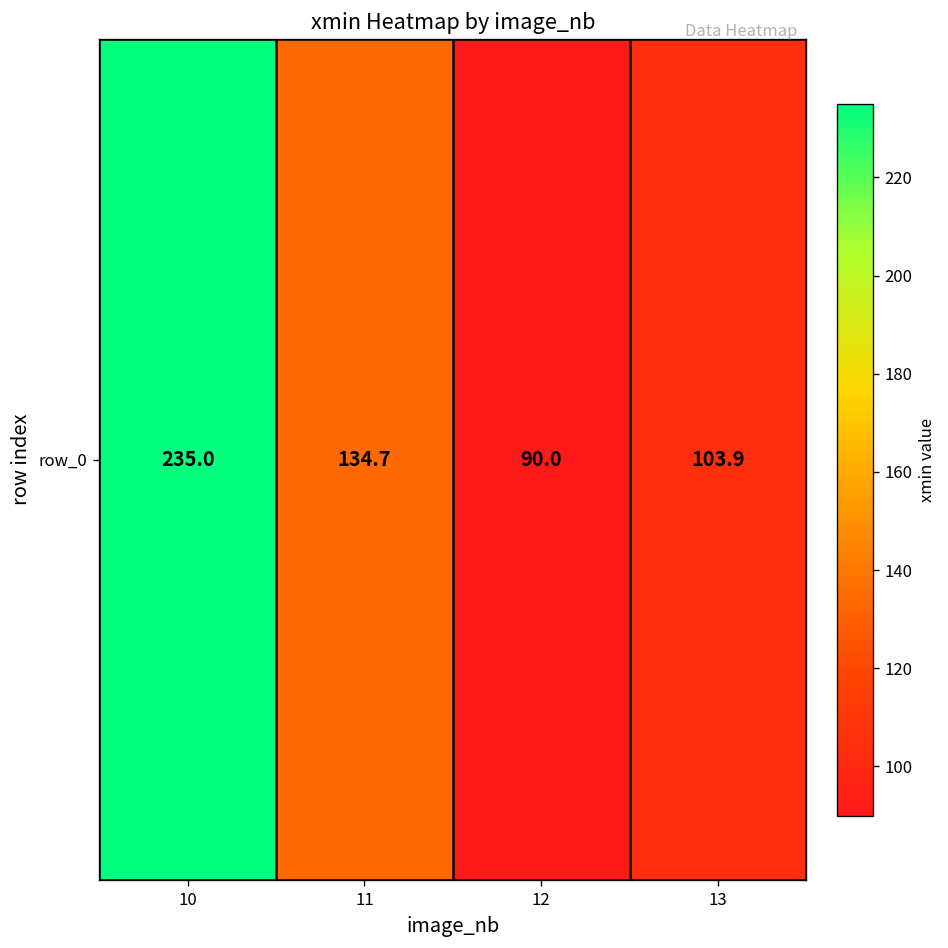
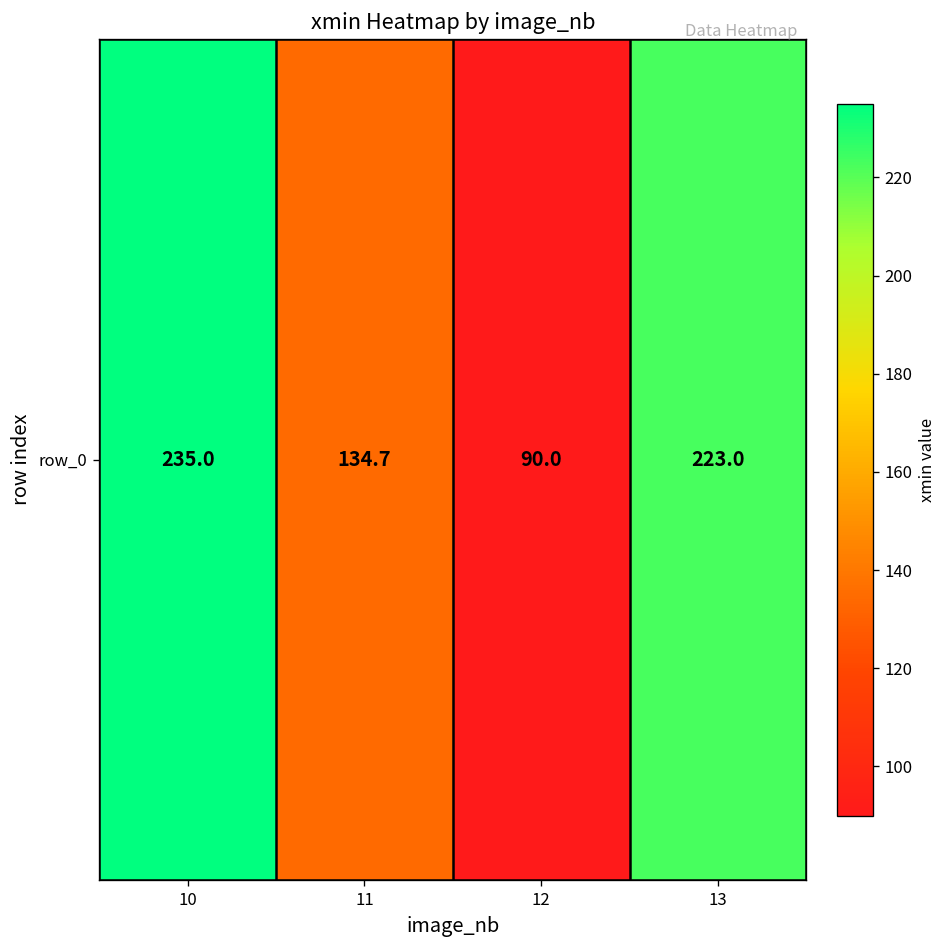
row_0, 13: 103.9 -> 223.0
